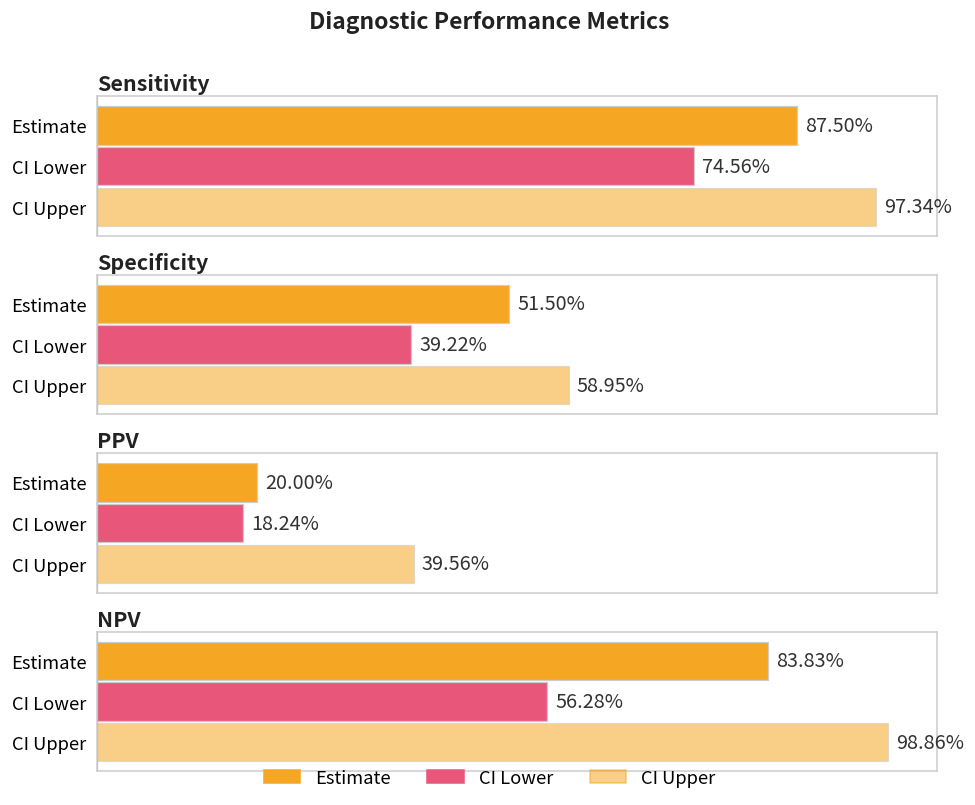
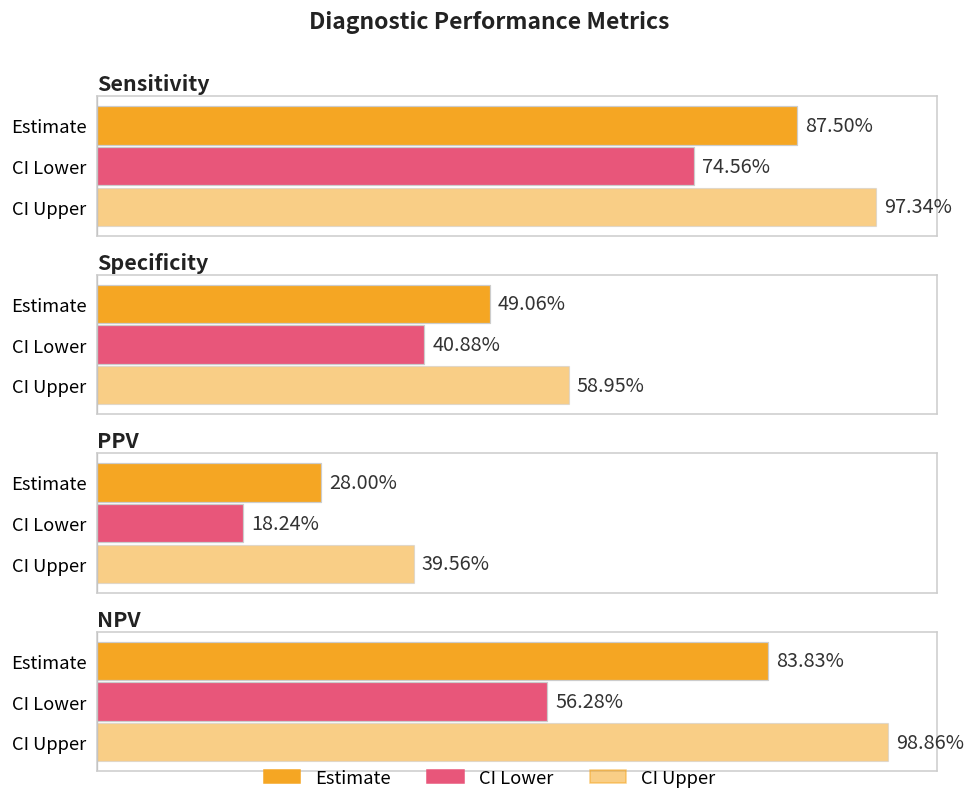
Specificity, Estimate: 51.50% -> 49.06%
Specificity, CI Lower: 39.22% -> 40.88%
PPV, Estimate: 20.00% -> 28.00%
